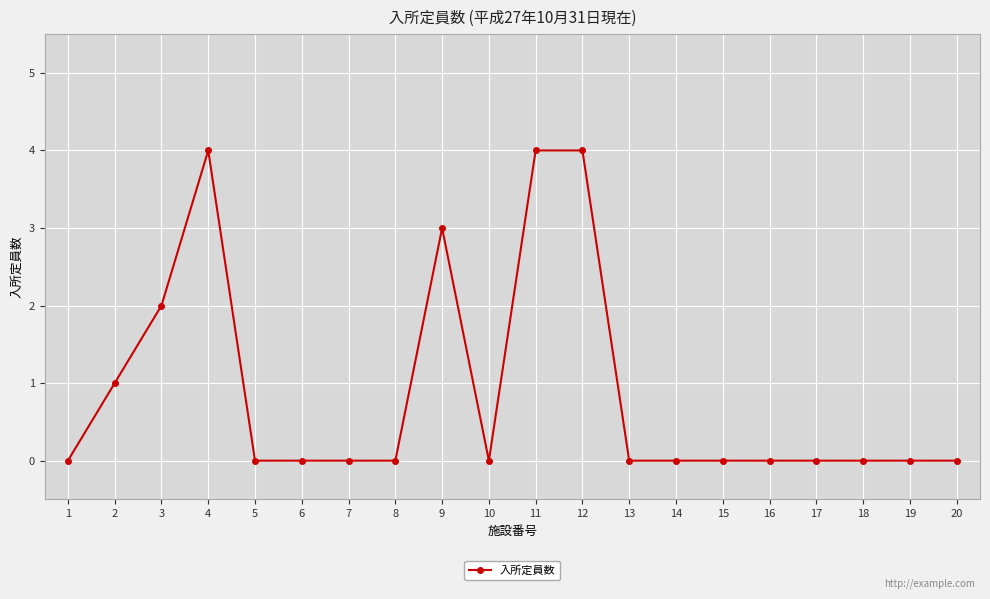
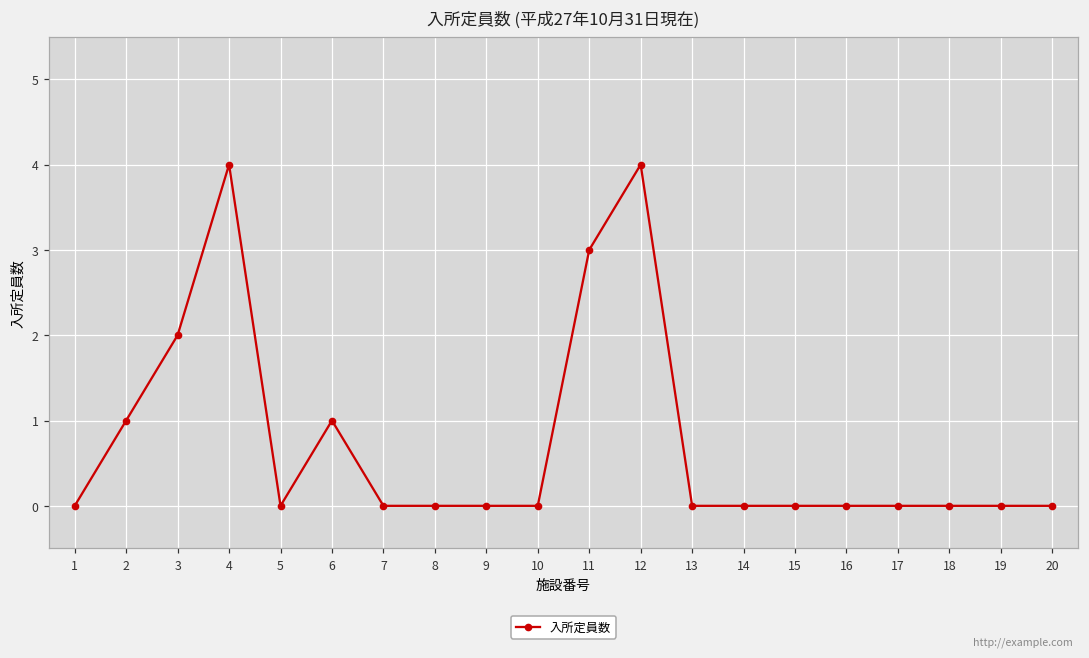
6: 0 -> 1
9: 3 -> 0
11: 4 -> 3
